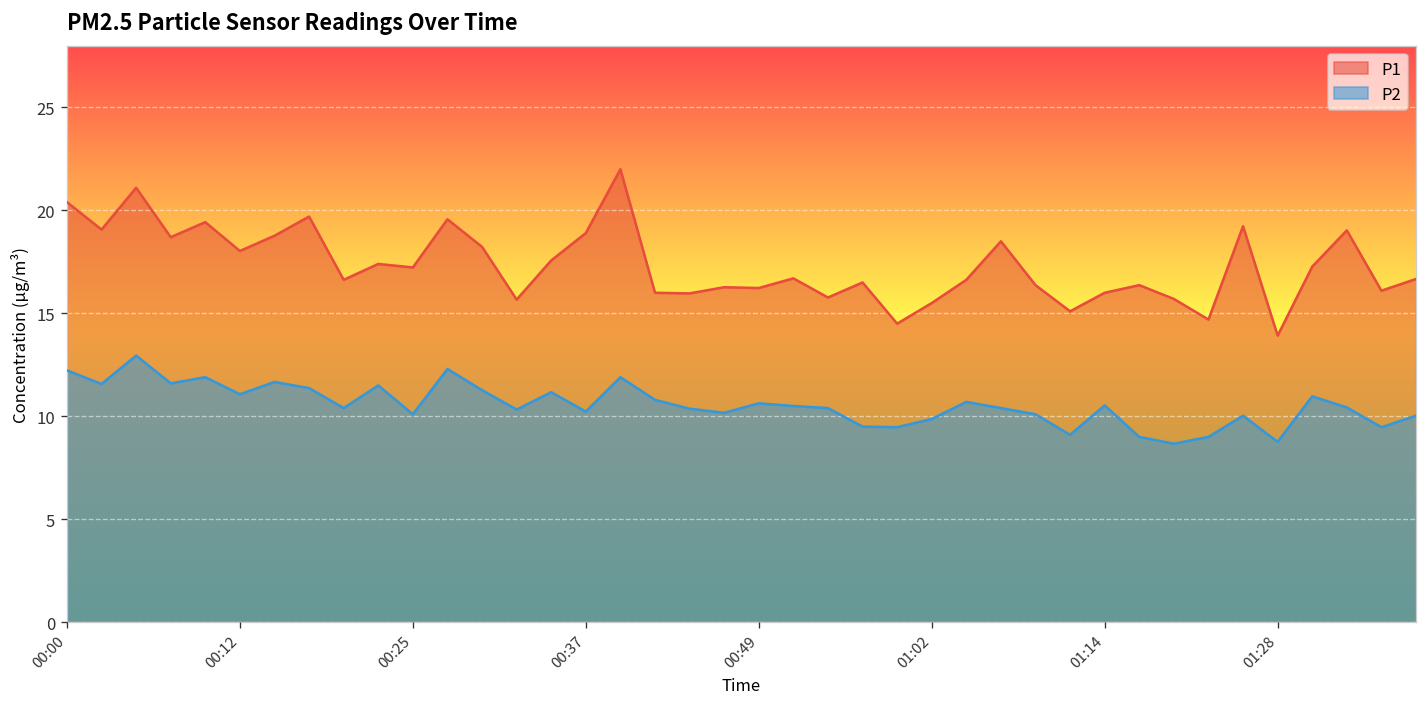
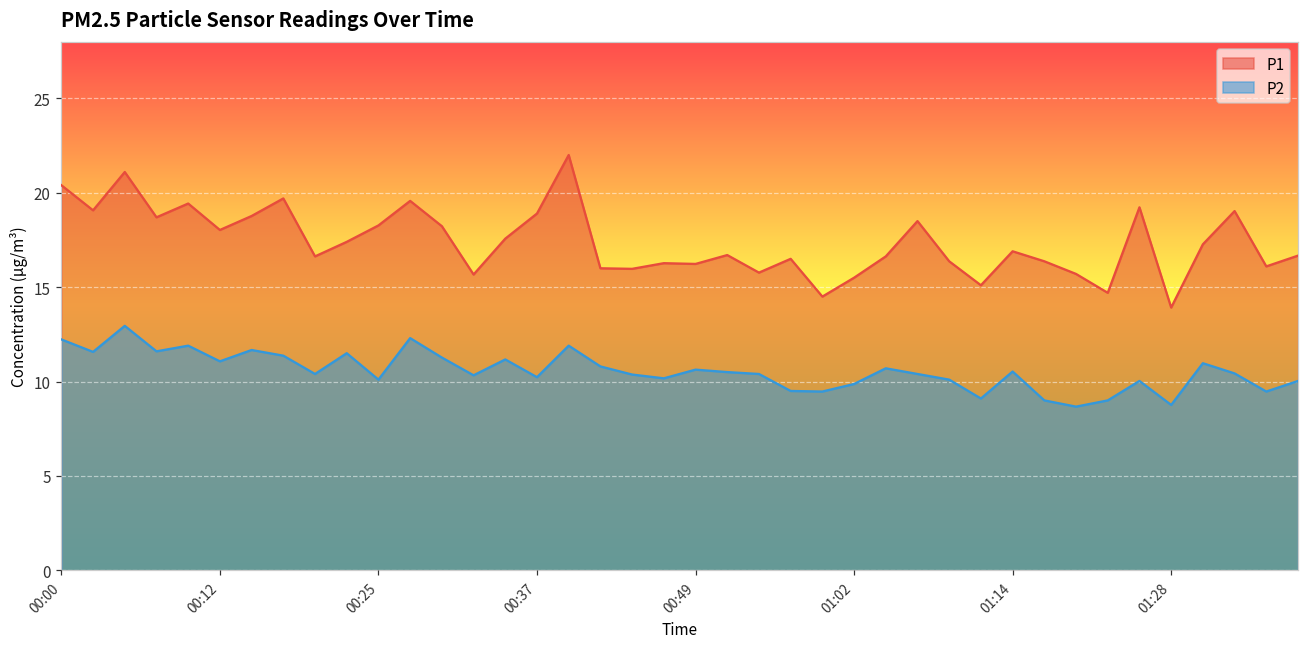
P1, 00:25: 17.2 -> 18.3
P1, 01:14: 16.0 -> 16.9
